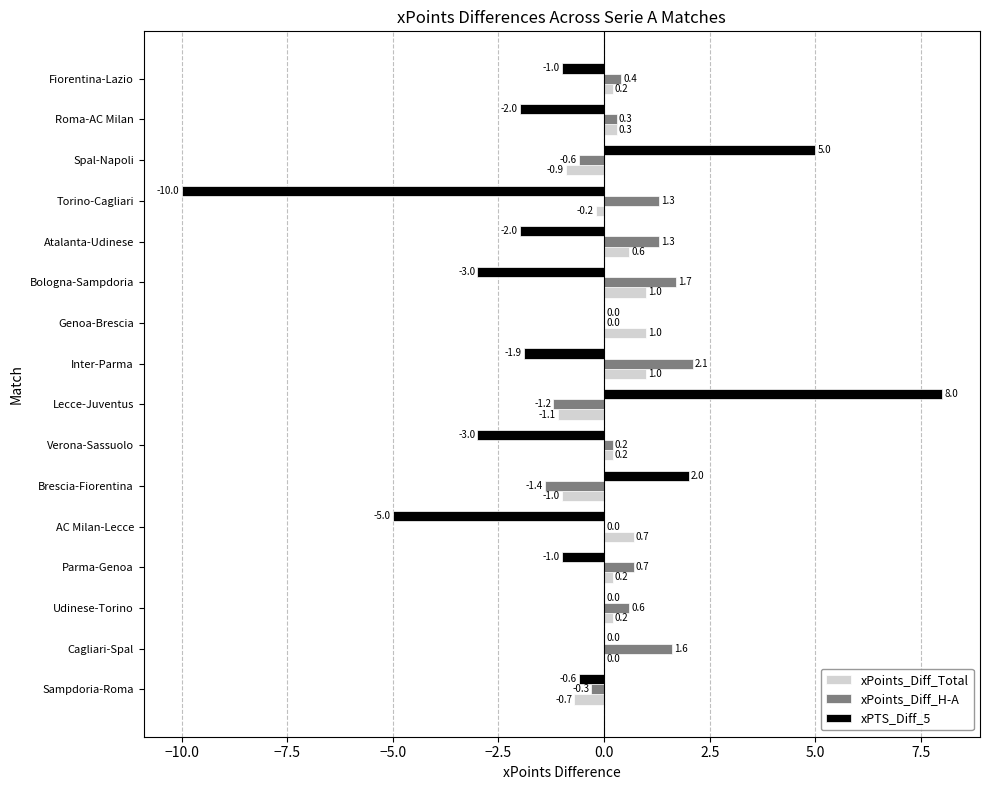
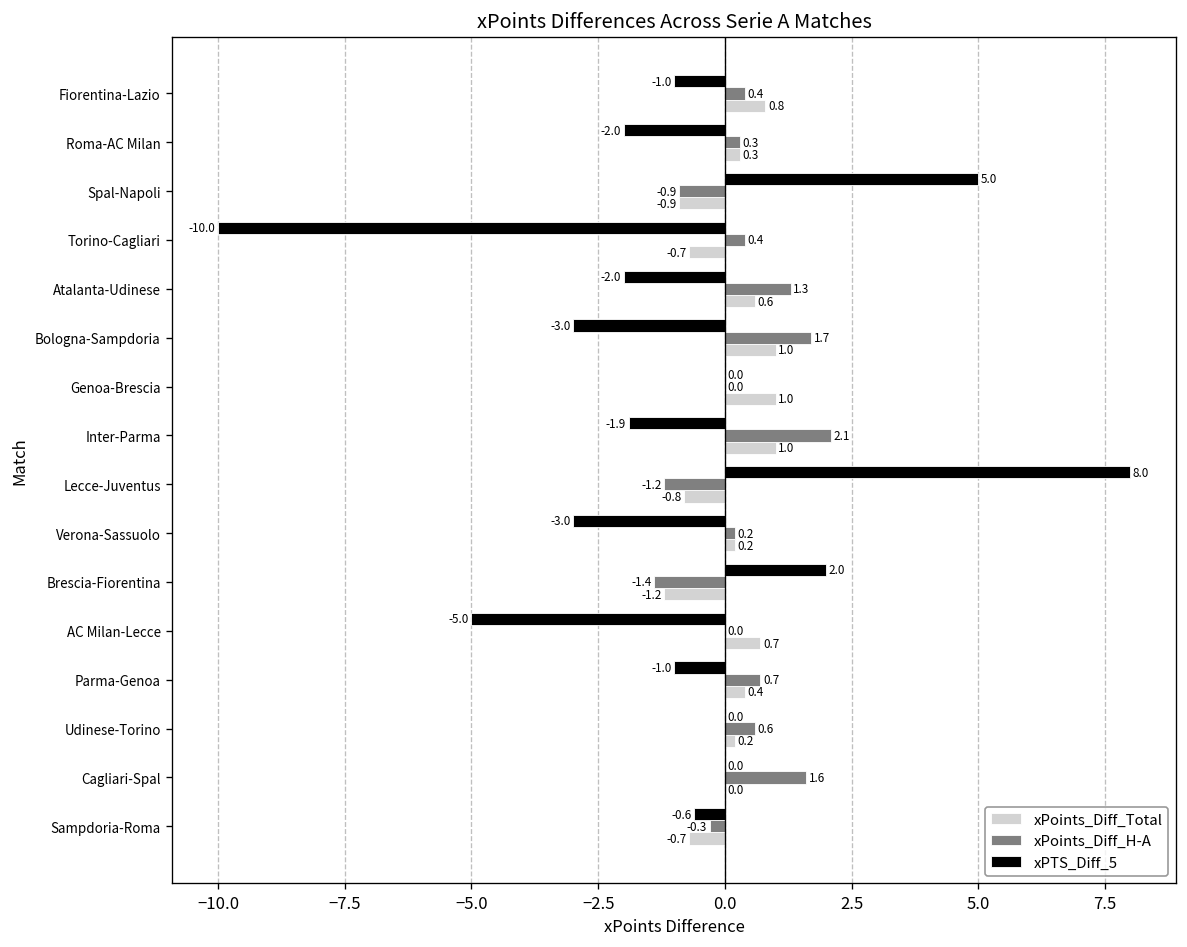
xPoints_Diff_Total, Fiorentina-Lazio: 0.2 -> 0.8
xPoints_Diff_H-A, Spal-Napoli: -0.6 -> -0.9
xPoints_Diff_H-A, Torino-Cagliari: 1.3 -> 0.4
xPoints_Diff_Total, Torino-Cagliari: -0.2 -> -0.7
xPoints_Diff_Total, Lecce-Juventus: -1.1 -> -0.8
xPoints_Diff_Total, Brescia-Fiorentina: -1.0 -> -1.2
xPoints_Diff_Total, Parma-Genoa: 0.2 -> 0.4
